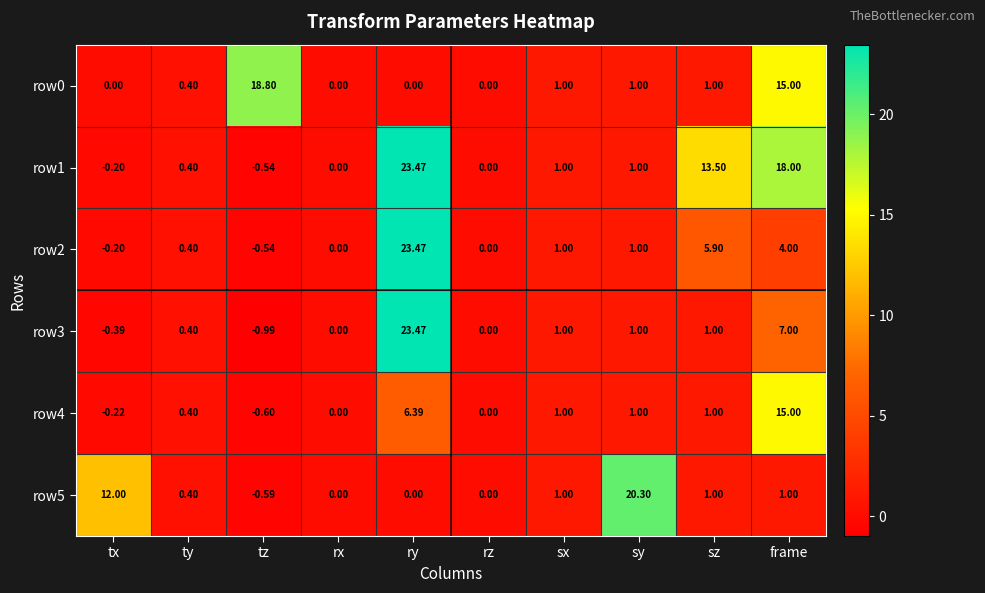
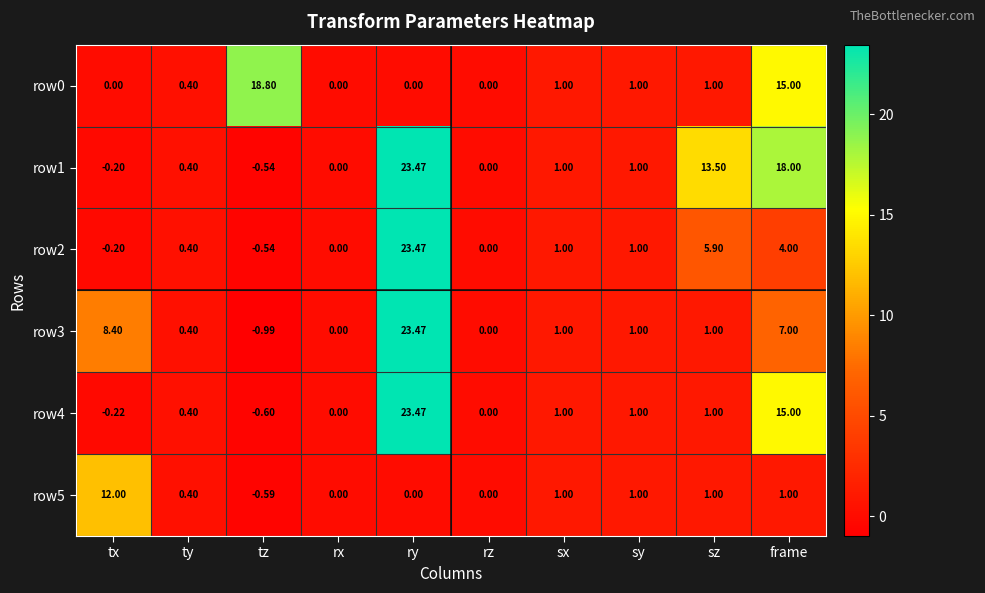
row3, tx: -0.39 -> 8.40
row4, ry: 6.39 -> 23.47
row5, sy: 20.30 -> 1.00
